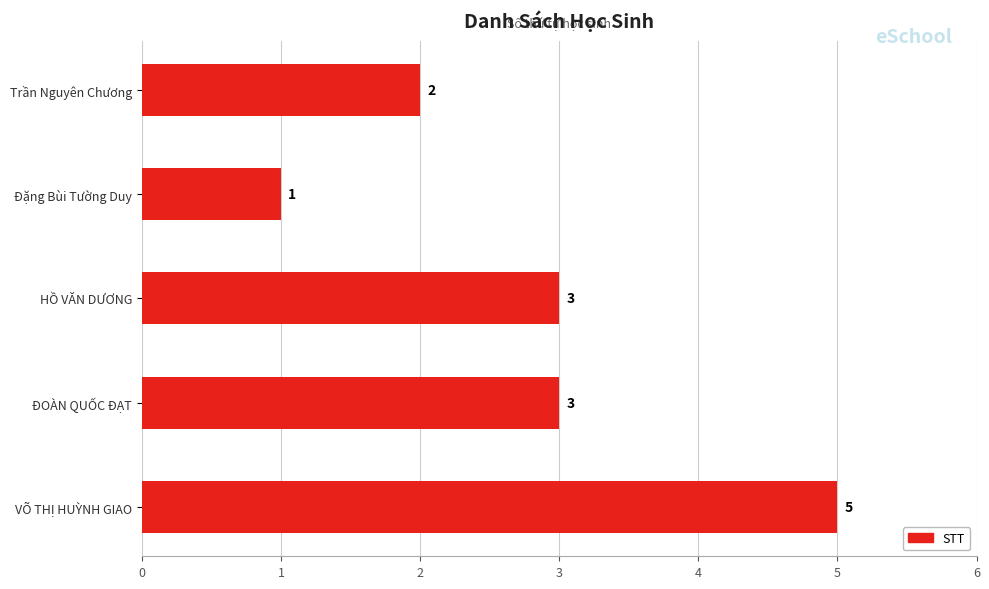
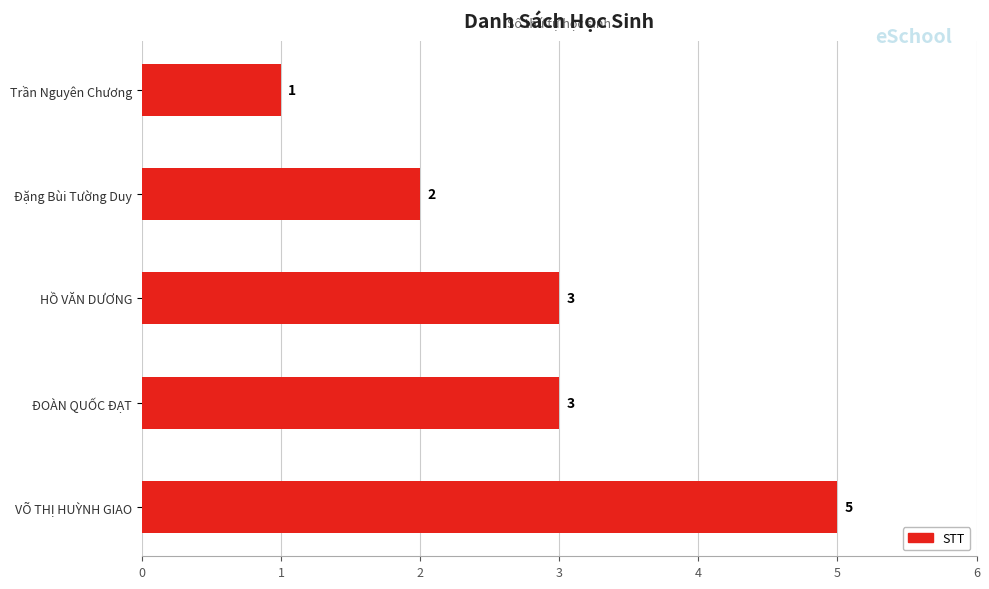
Trần Nguyên Chương: 2 -> 1
Đặng Bùi Tường Duy: 1 -> 2
